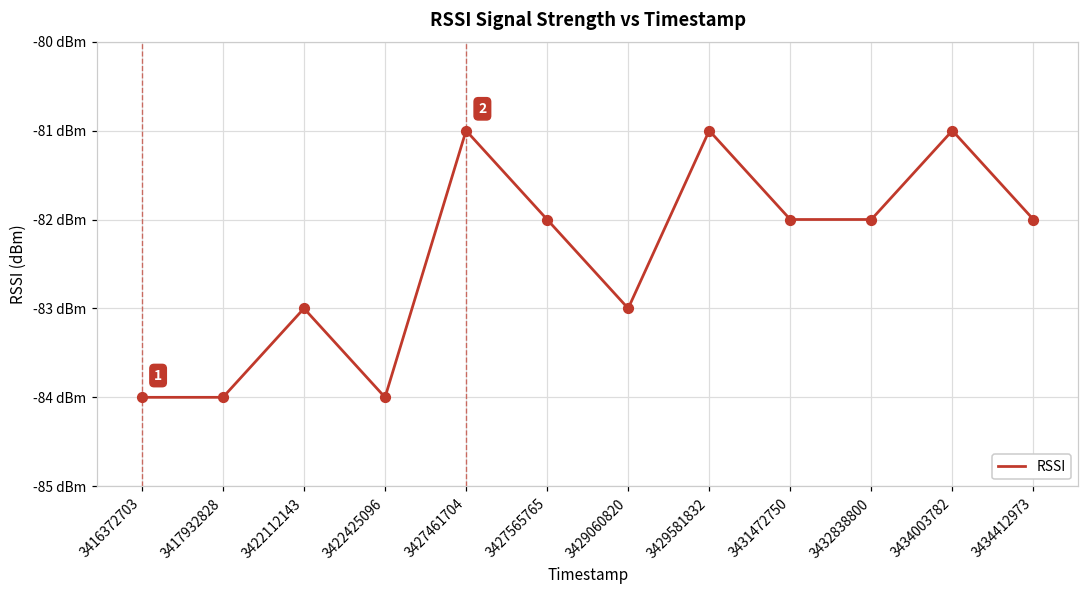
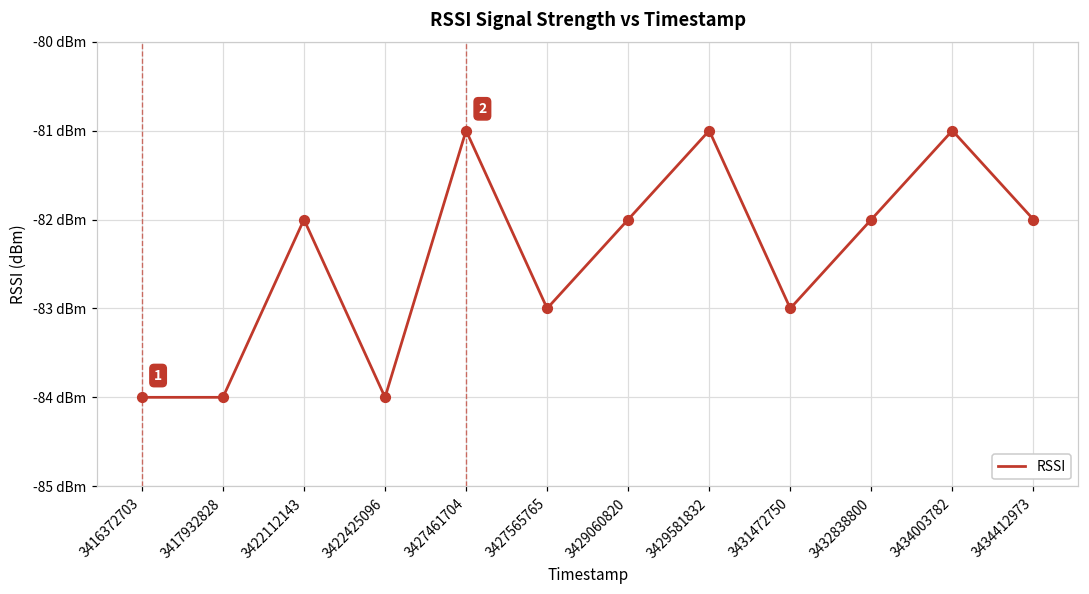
3422112143: -83 dBm -> -82 dBm
3427565765: -82 dBm -> -83 dBm
3429060820: -83 dBm -> -82 dBm
3431472750: -82 dBm -> -83 dBm
